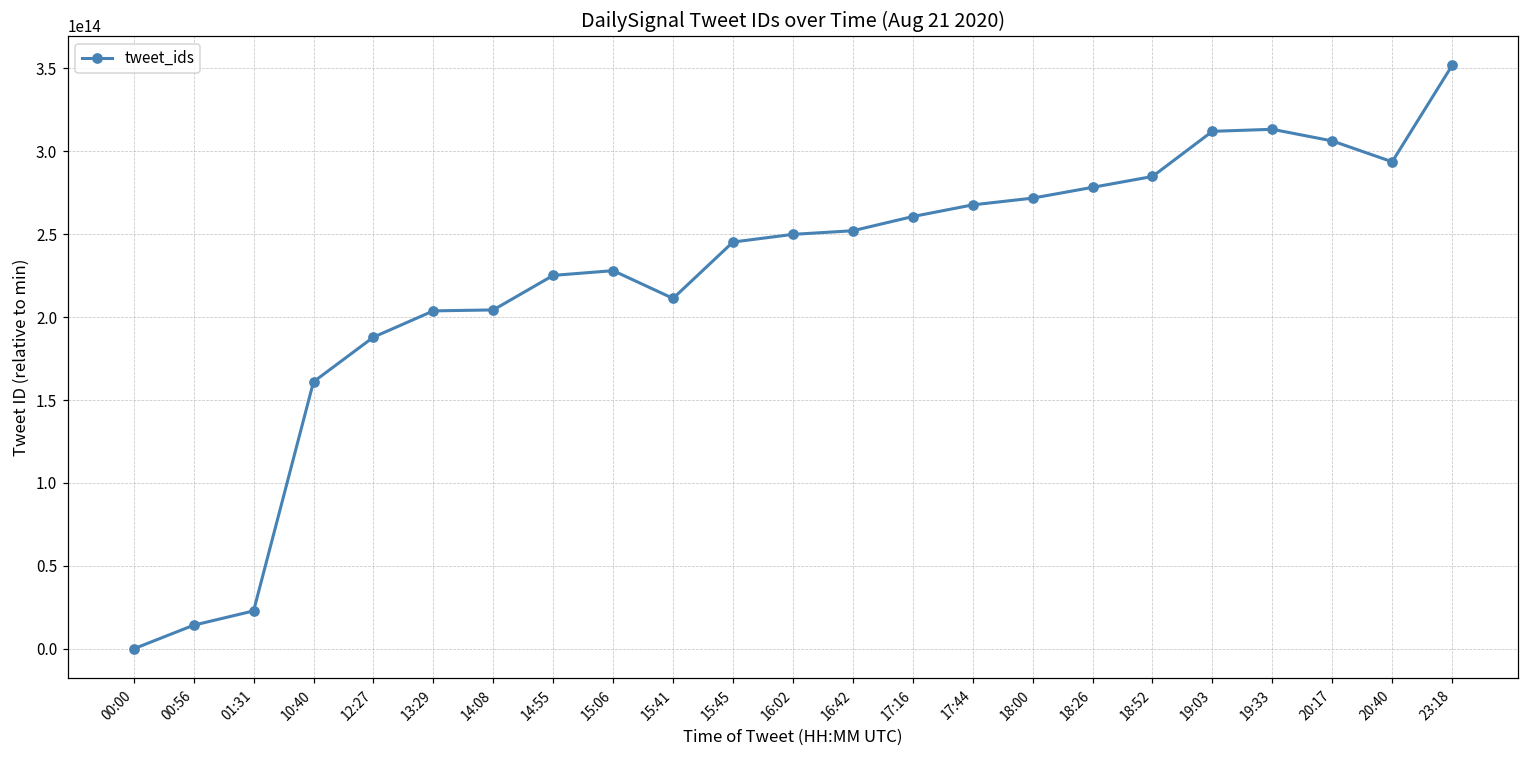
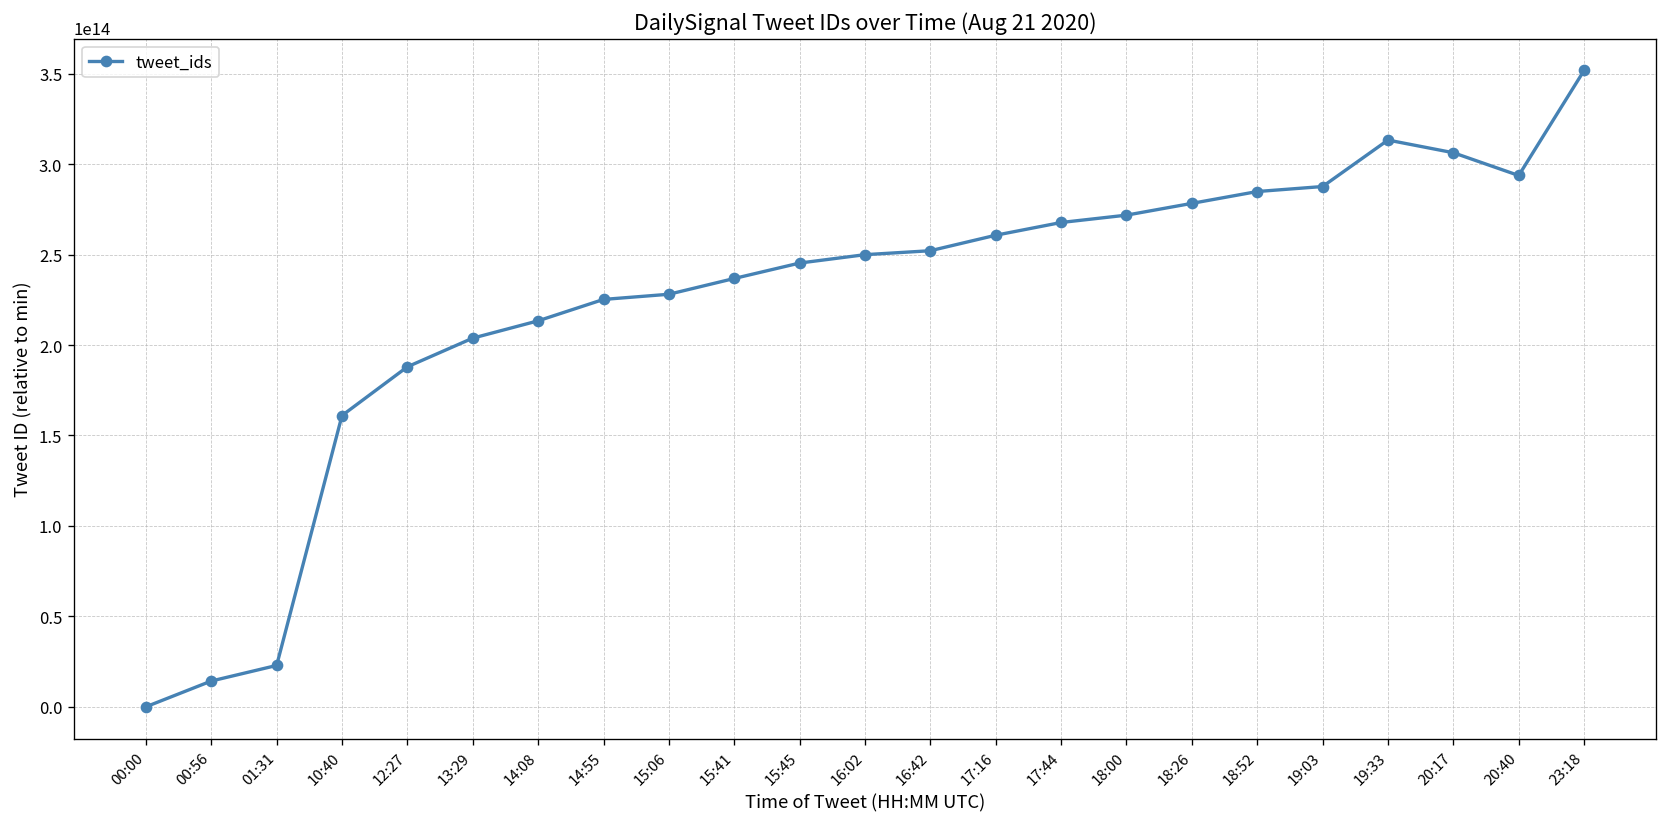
14:08: 204000000000000 -> 213000000000000
15:41: 211000000000000 -> 237000000000000
19:03: 312000000000000 -> 288000000000000
